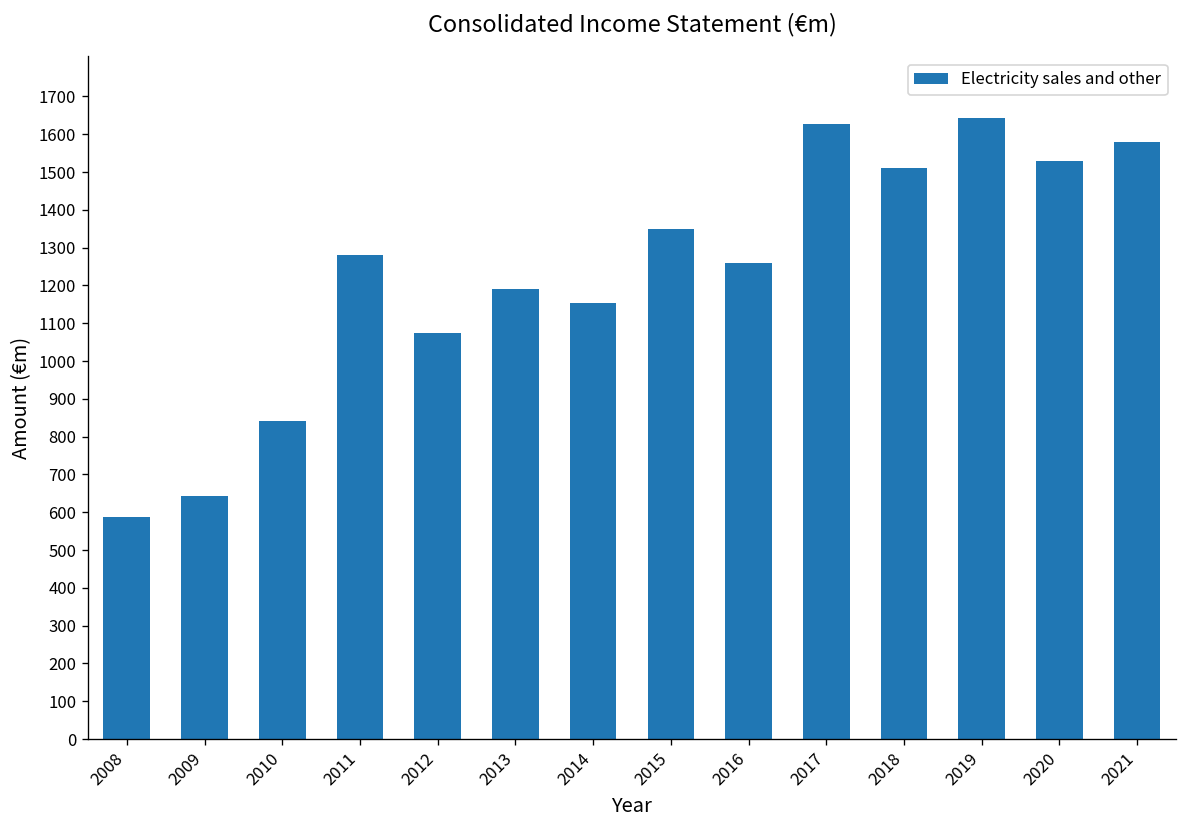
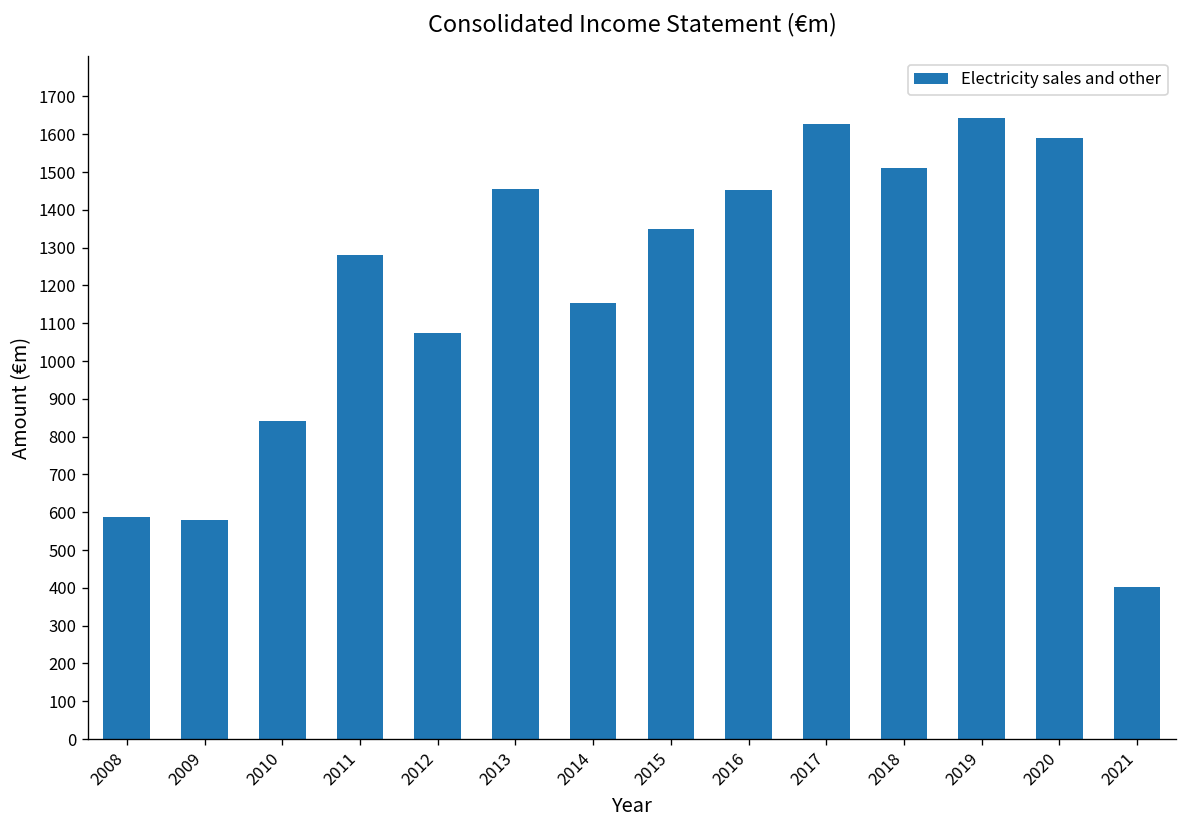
2009: 640 -> 580
2013: 1190 -> 1460
2016: 1260 -> 1450
2020: 1530 -> 1590
2021: 1580 -> 400
